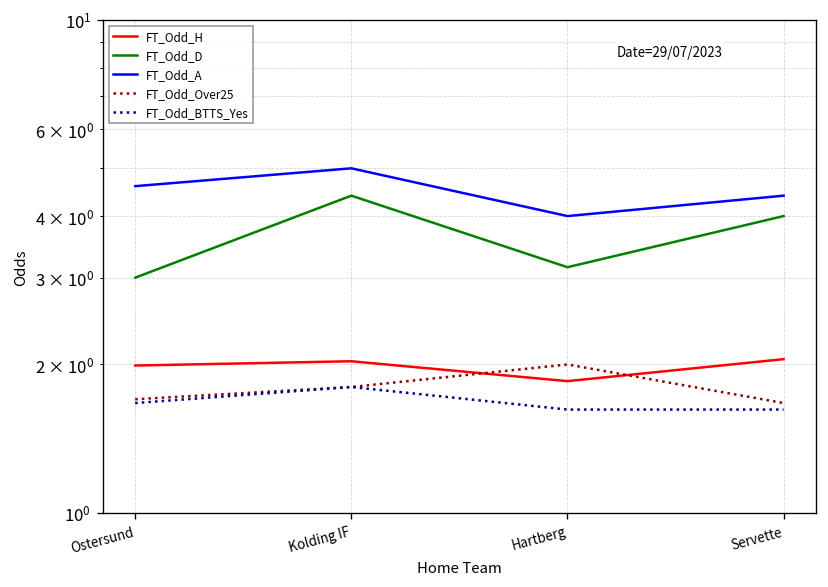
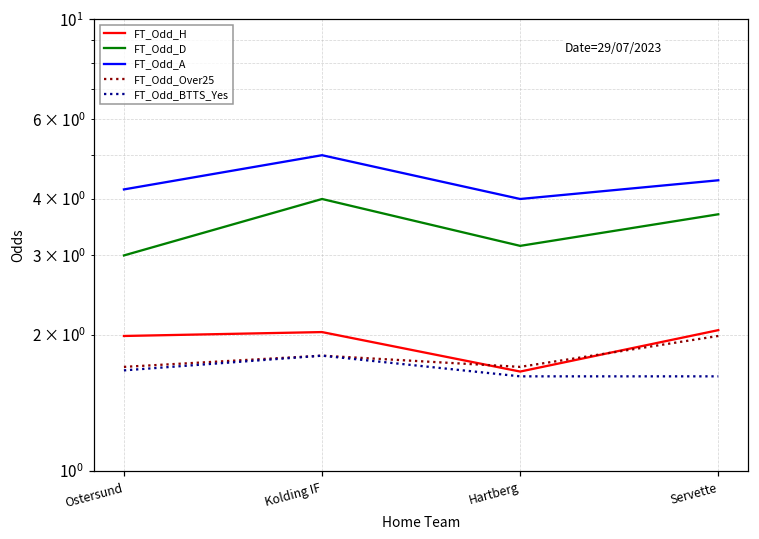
FT_Odd_A, Ostersund: 4.6 -> 4.2
FT_Odd_D, Kolding IF: 4.4 -> 4.0
FT_Odd_H, Hartberg: 1.9 -> 1.66
FT_Odd_Over25, Hartberg: 2.0 -> 1.7
FT_Odd_D, Servette: 4.0 -> 3.7
FT_Odd_Over25, Servette: 1.67 -> 2.0
